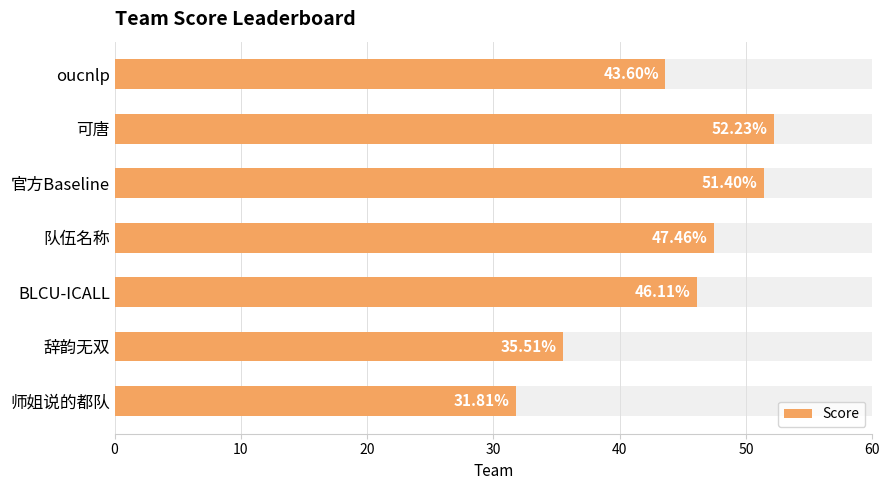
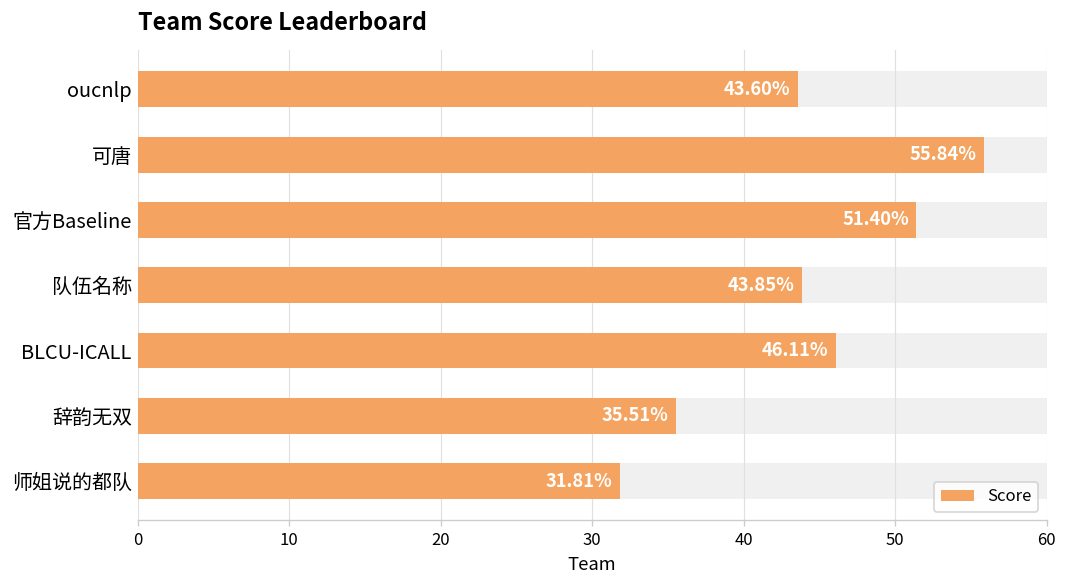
Score, 可唐: 52.23% -> 55.84%
Score, 队伍名称: 47.46% -> 43.85%
